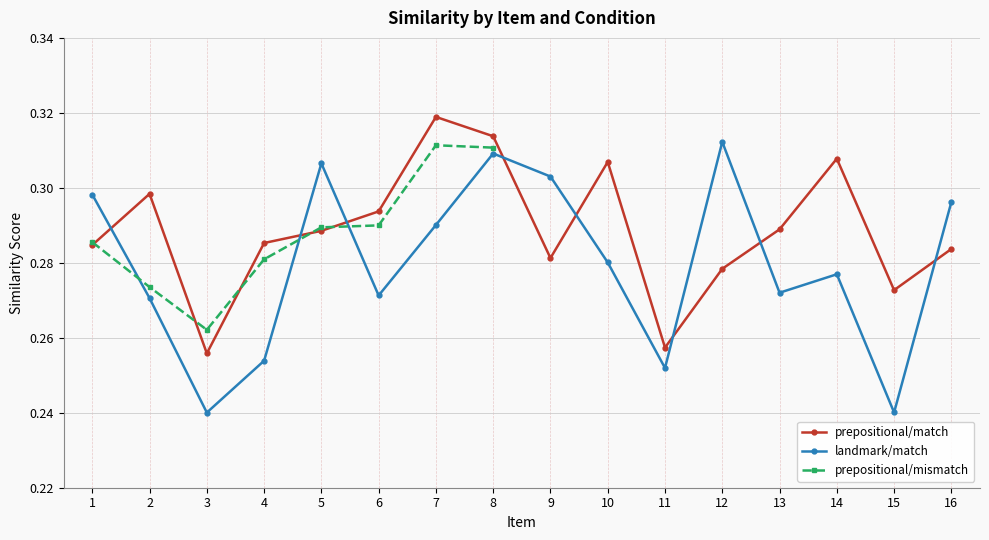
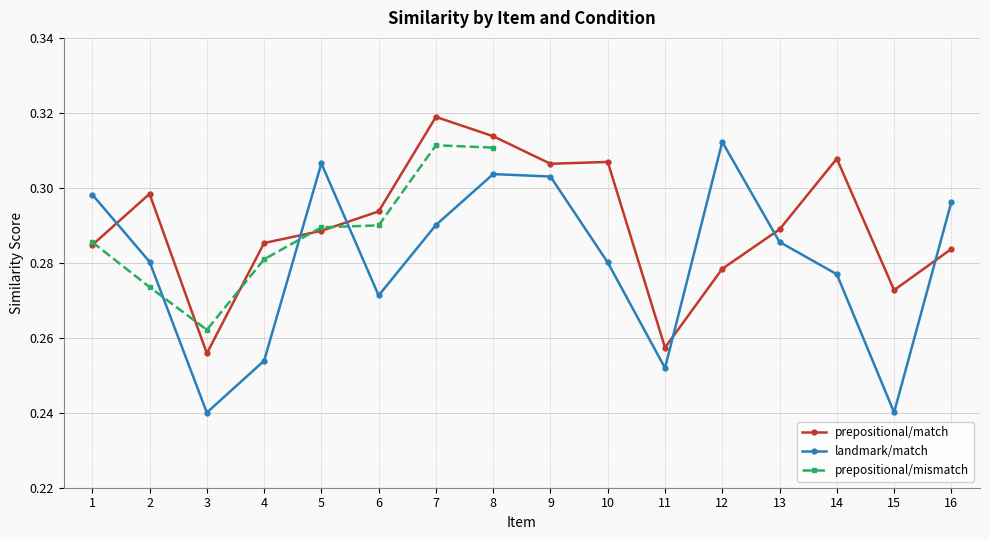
landmark/match, 2: 0.271 -> 0.280
landmark/match, 8: 0.309 -> 0.304
prepositional/match, 9: 0.281 -> 0.306
landmark/match, 13: 0.272 -> 0.286
